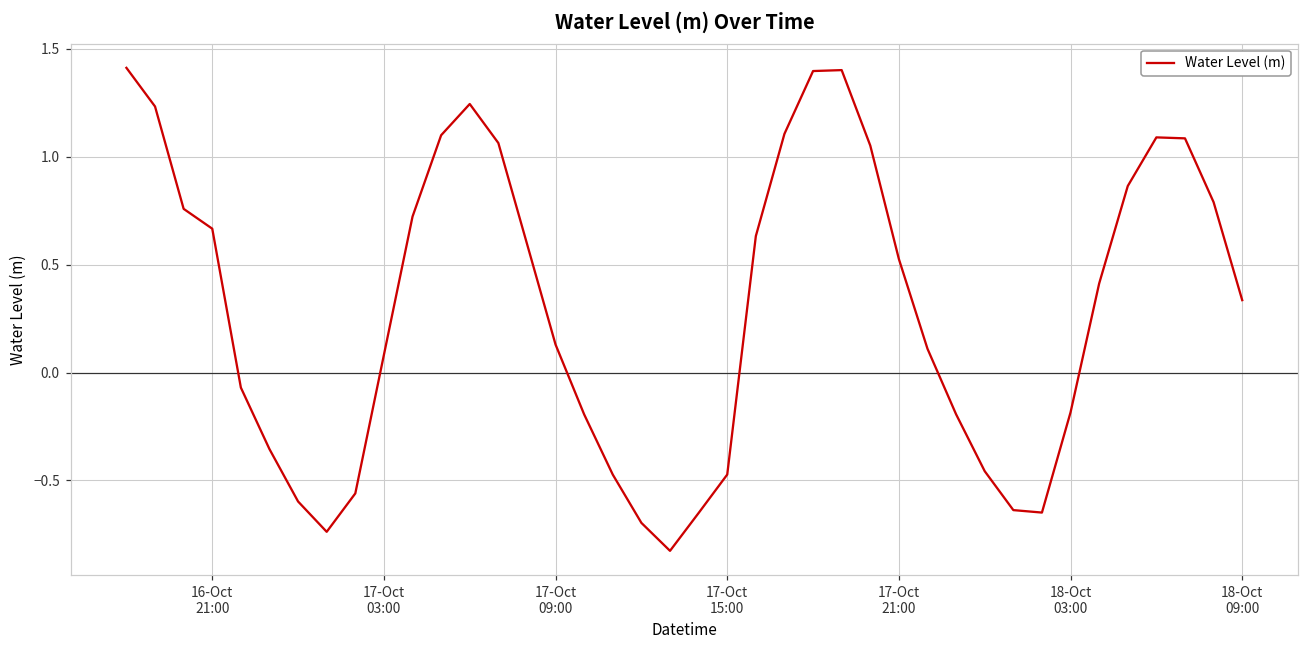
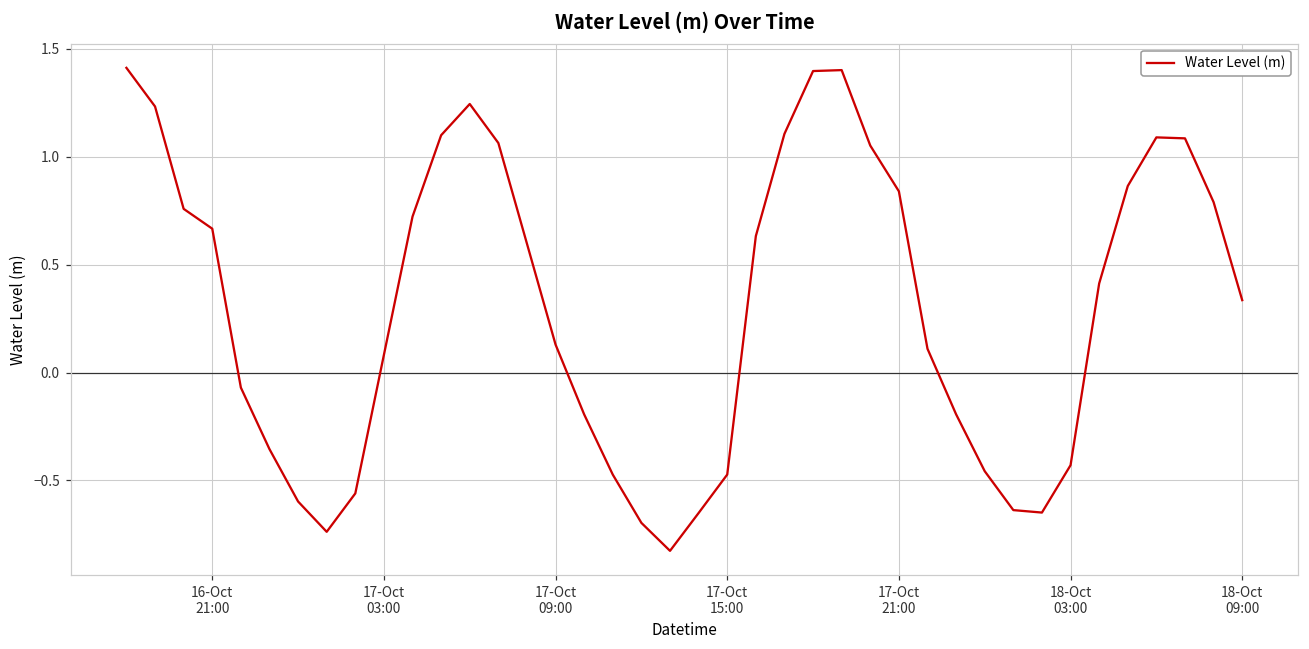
17-Oct 21:00: 0.53 -> 0.84
18-Oct 03:00: -0.18 -> -0.43
